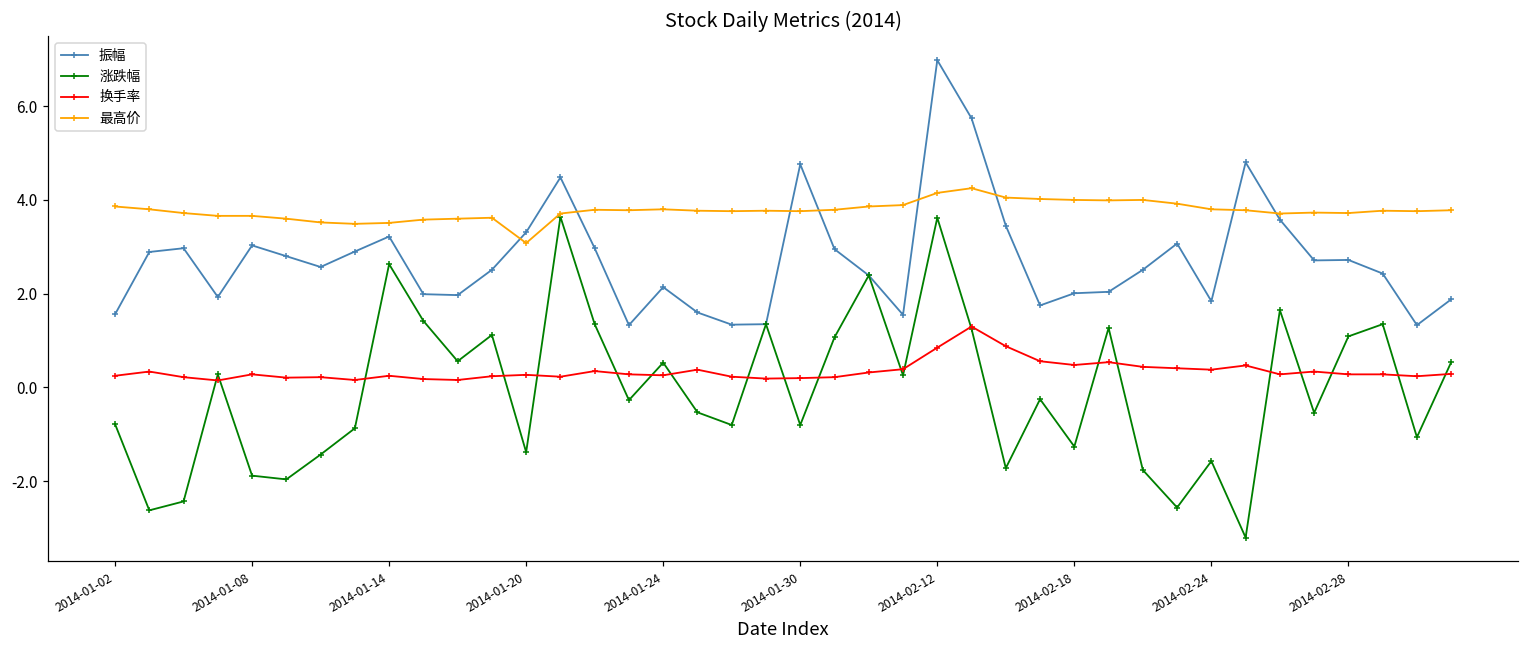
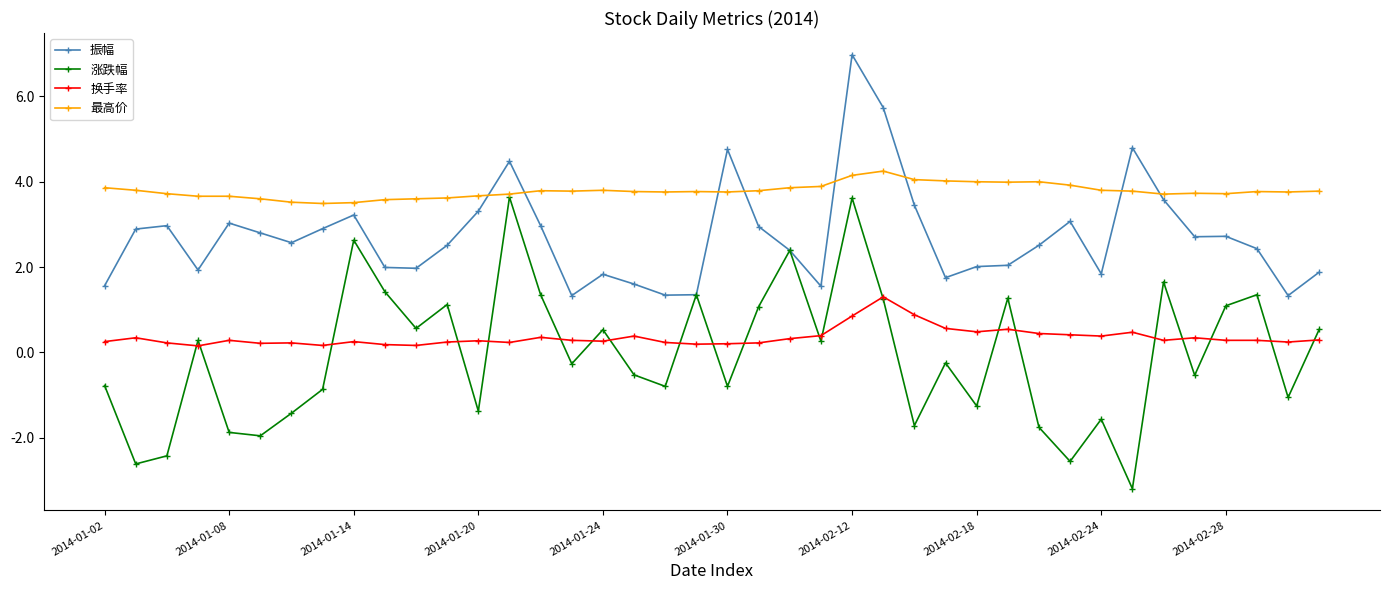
最高价, 2014-01-20: 3.1 -> 3.7
振幅, 2014-01-24: 2.1 -> 1.8
